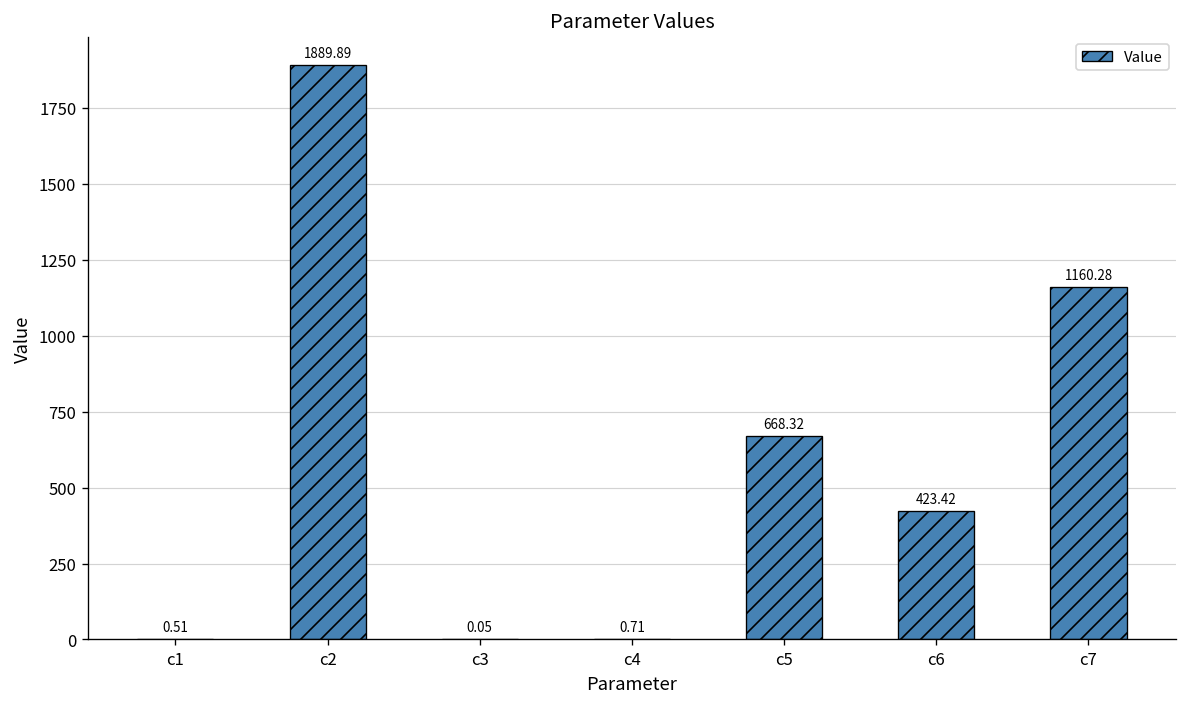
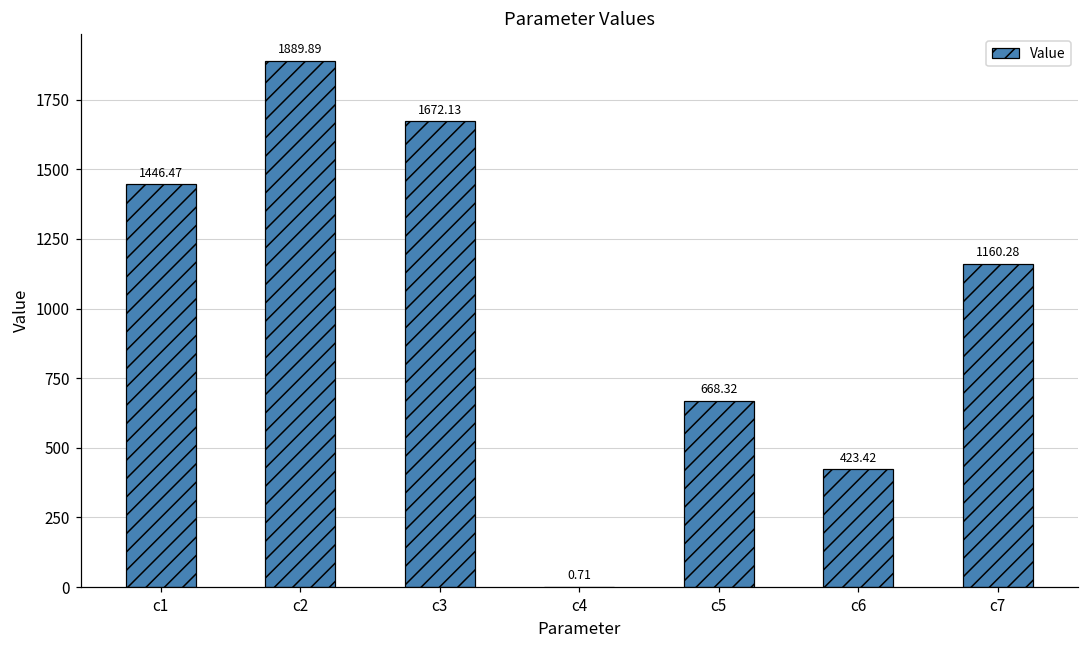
c1: 0.51 -> 1446.47
c3: 0.05 -> 1672.13
